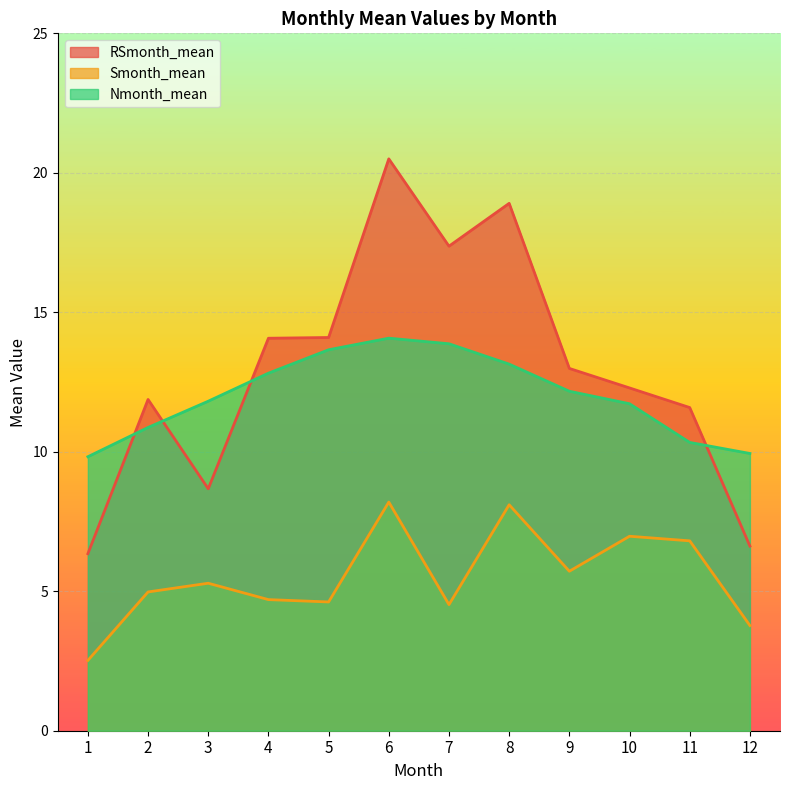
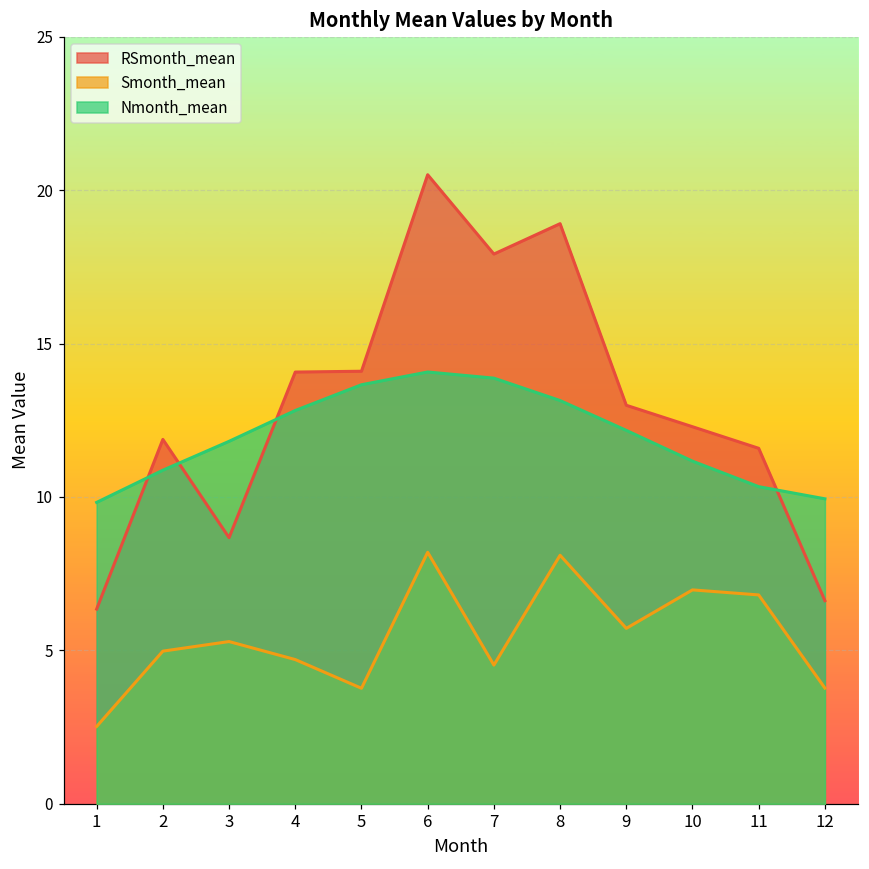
Smonth_mean, 5: 4.6 -> 3.8
RSmonth_mean, 7: 17.4 -> 17.9
Nmonth_mean, 10: 11.7 -> 11.2
